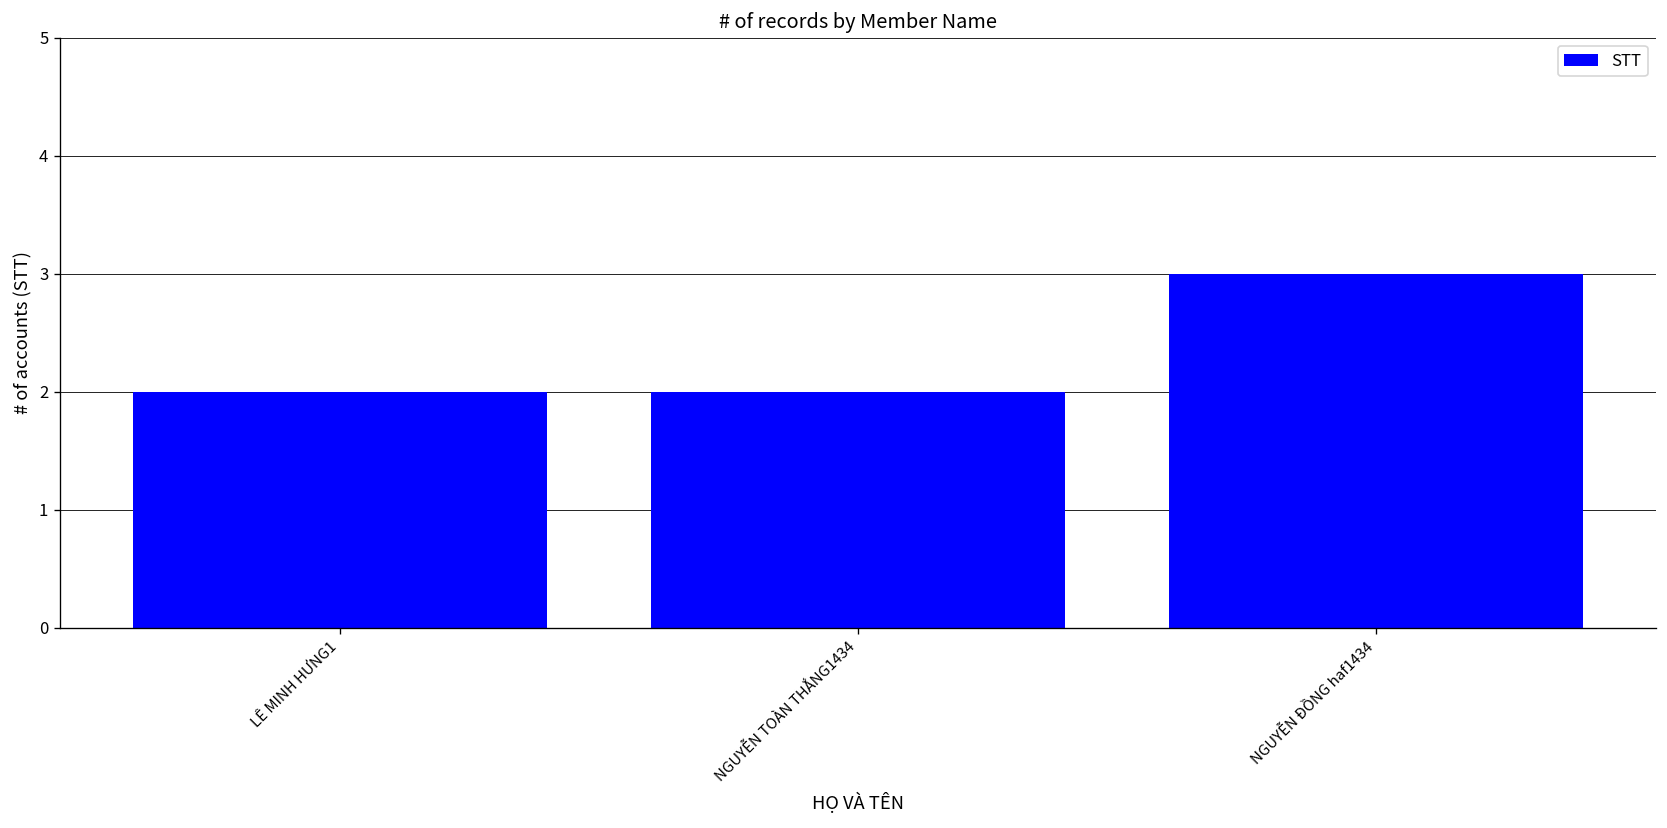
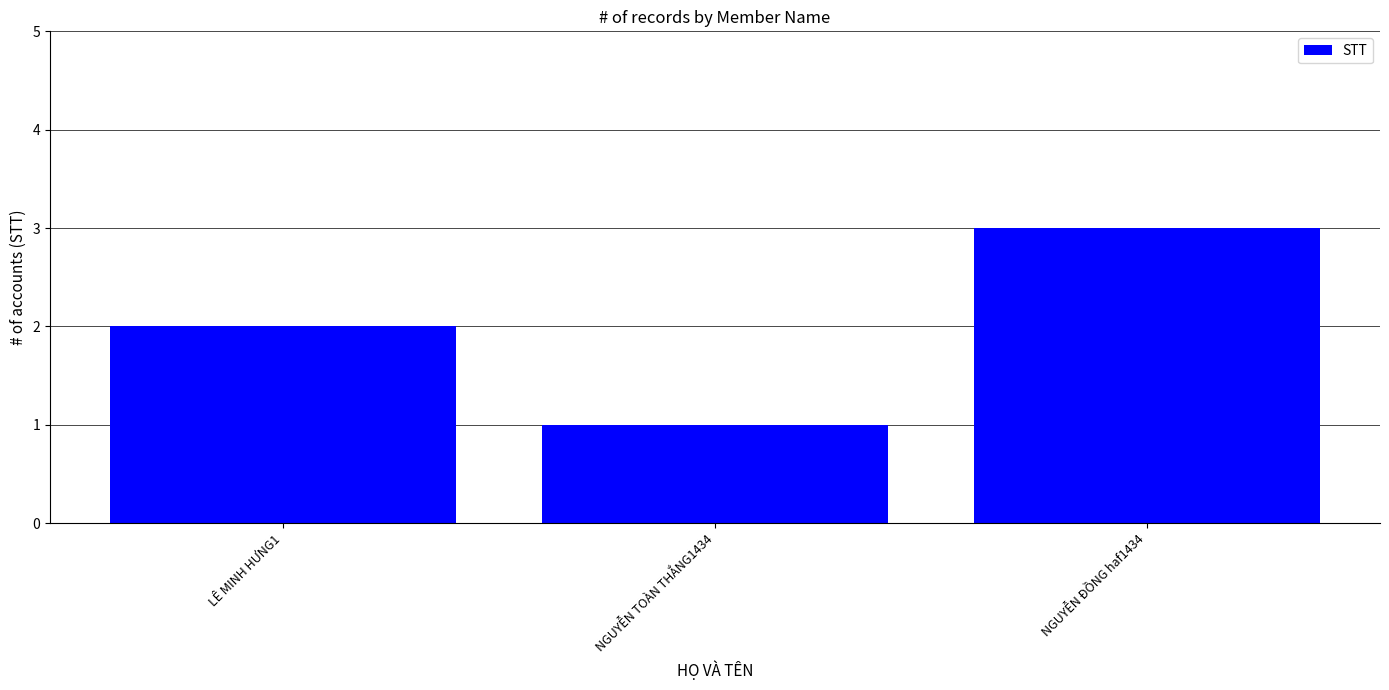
NGUYỄN TOÀN THẮNG1434: 2 -> 1
